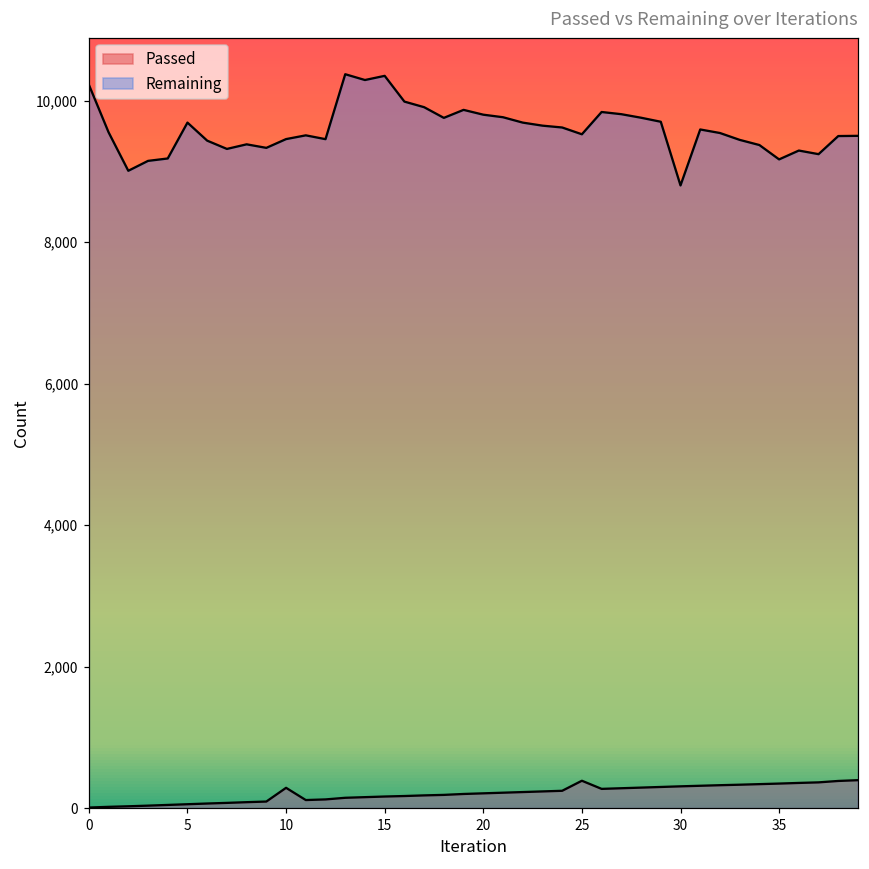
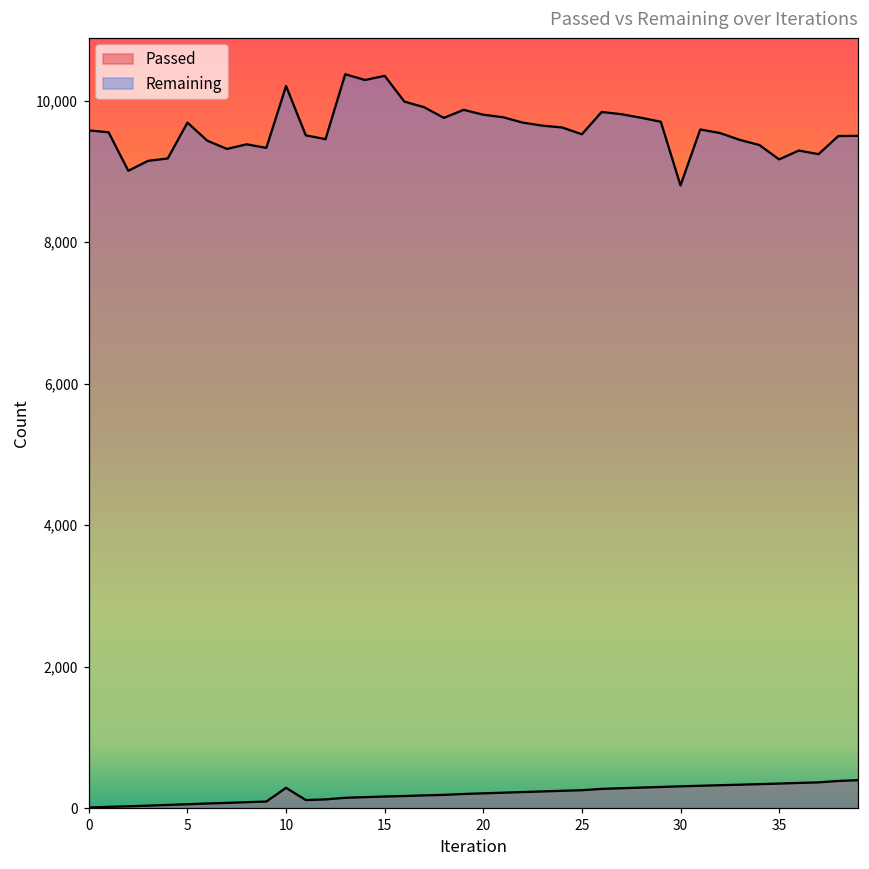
Remaining, 0: 10,200 -> 9,600
Remaining, 10: 9,500 -> 10,200
Passed, 25: 400 -> 300
